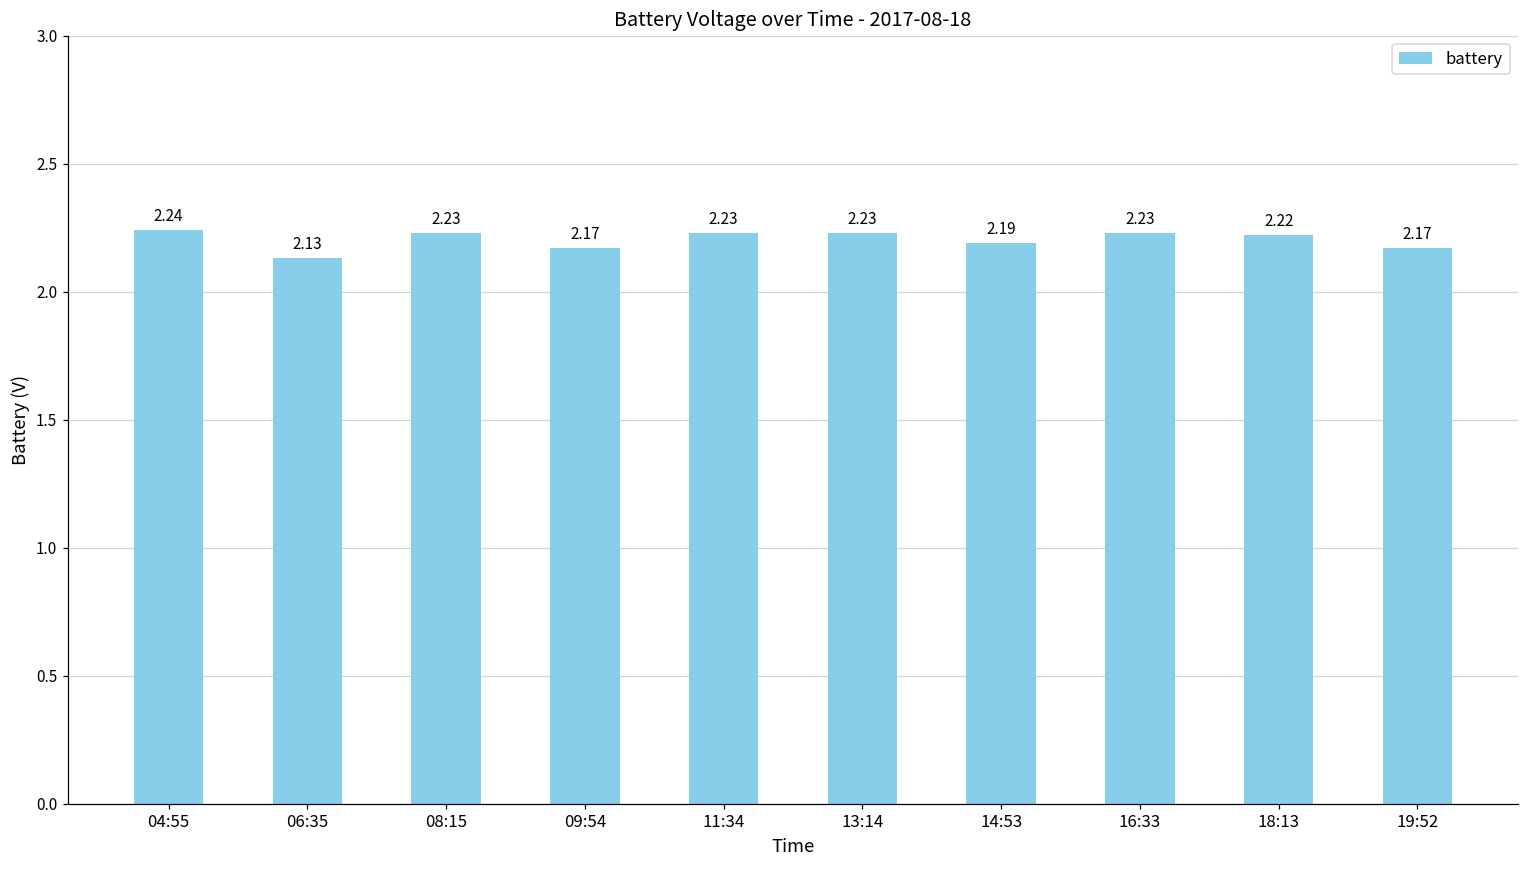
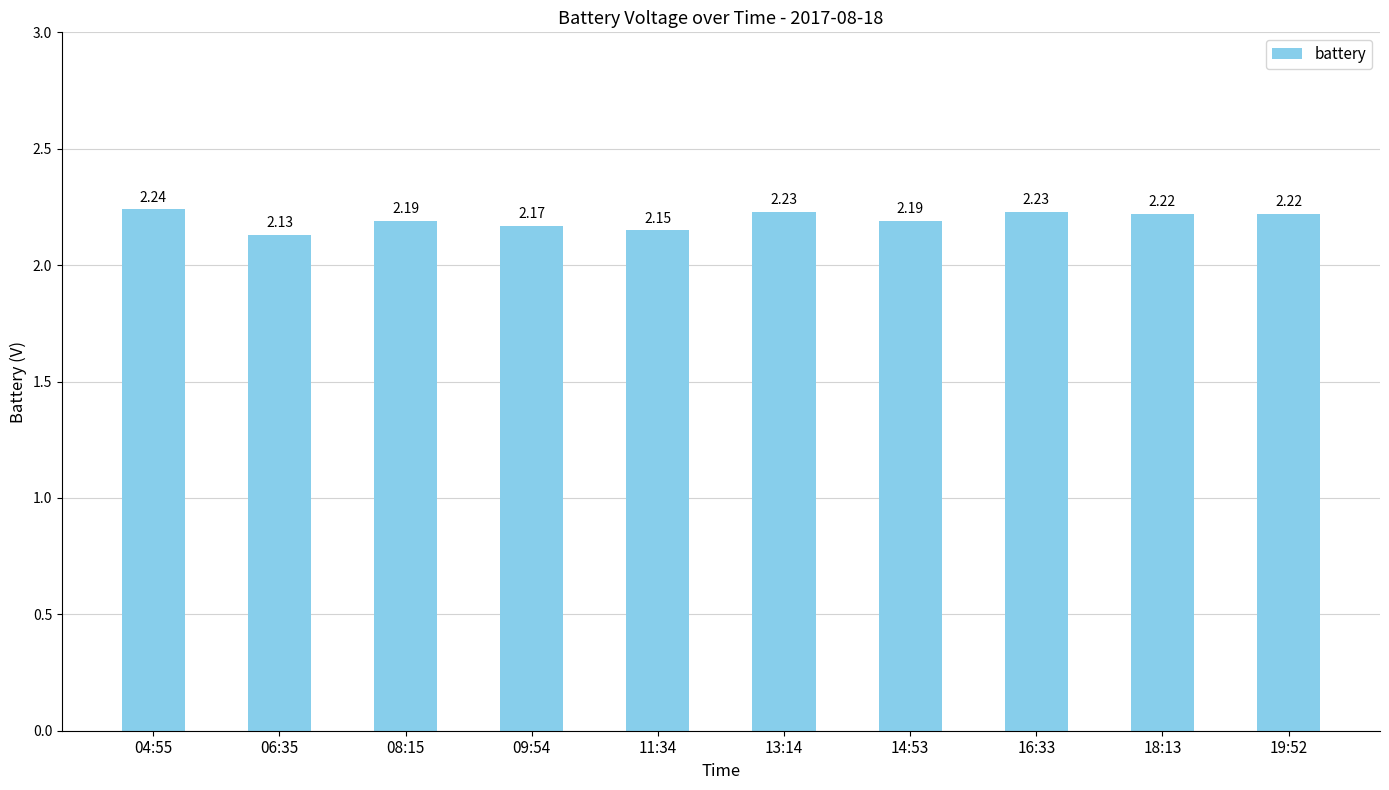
08:15: 2.23 -> 2.19
11:34: 2.23 -> 2.15
19:52: 2.17 -> 2.22
